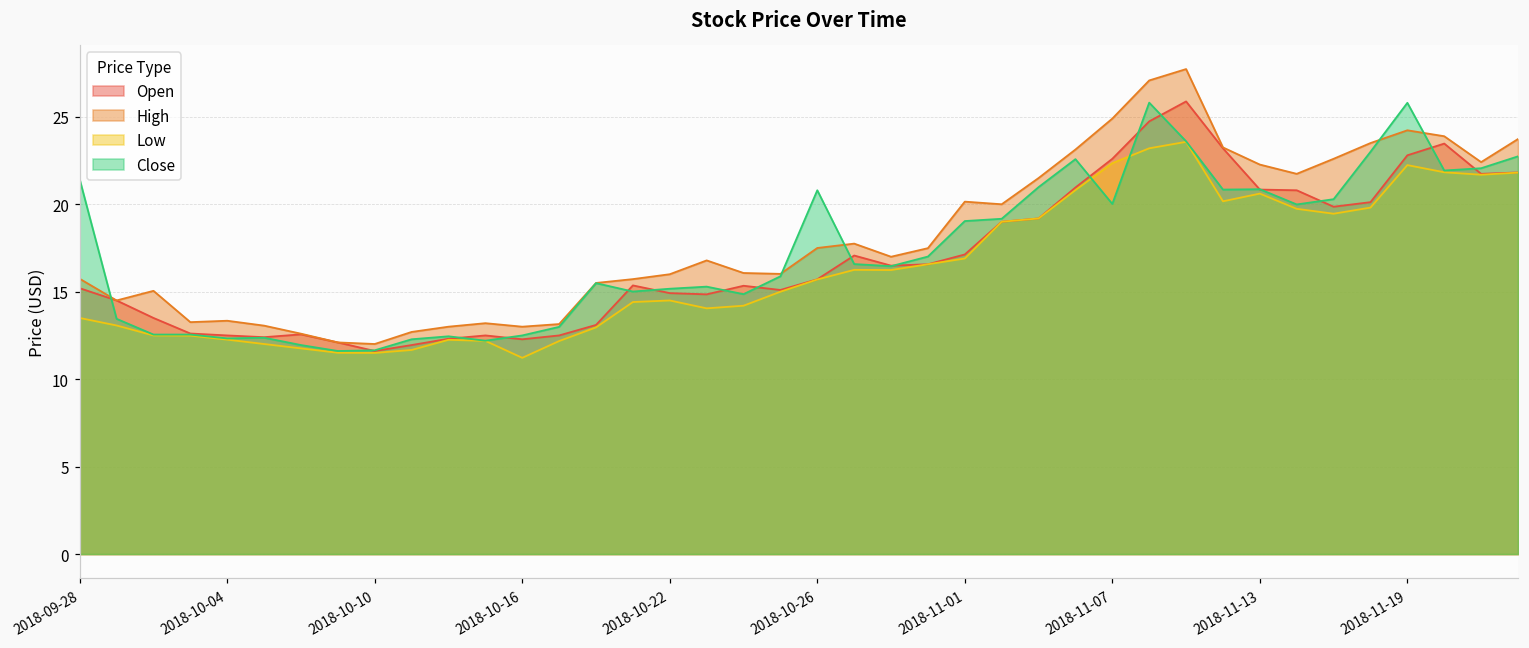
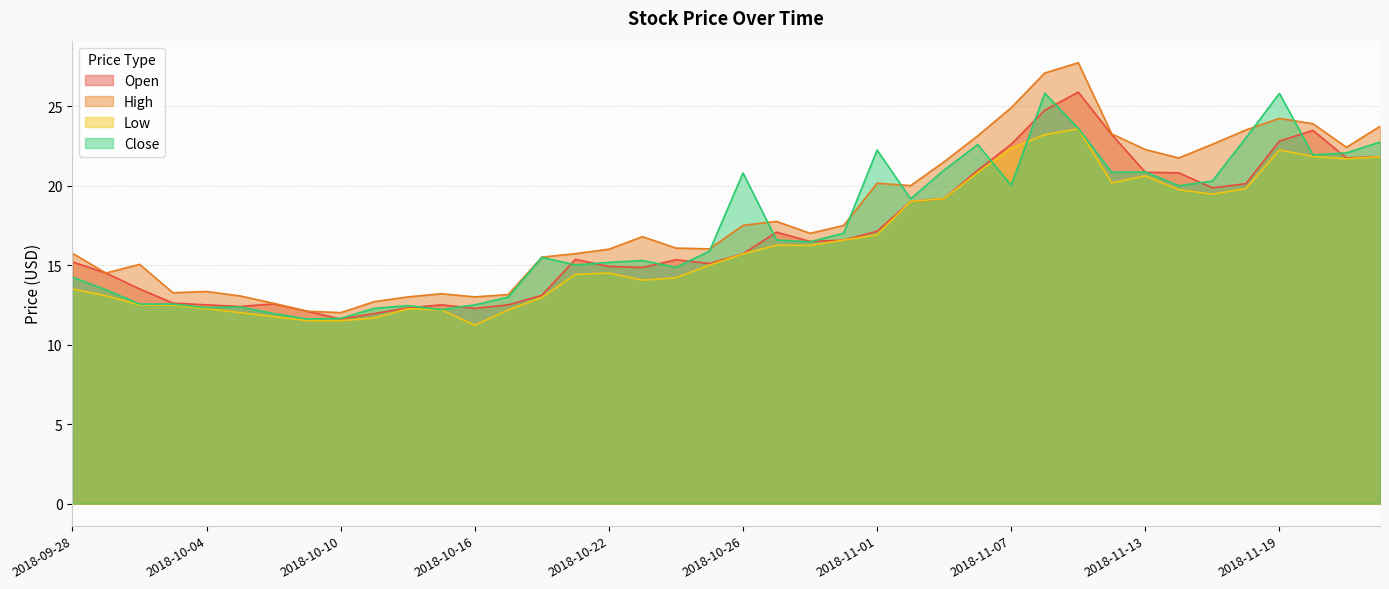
Close, 2018-09-28: 21.4 -> 14.2
Close, 2018-11-01: 19.0 -> 22.2
